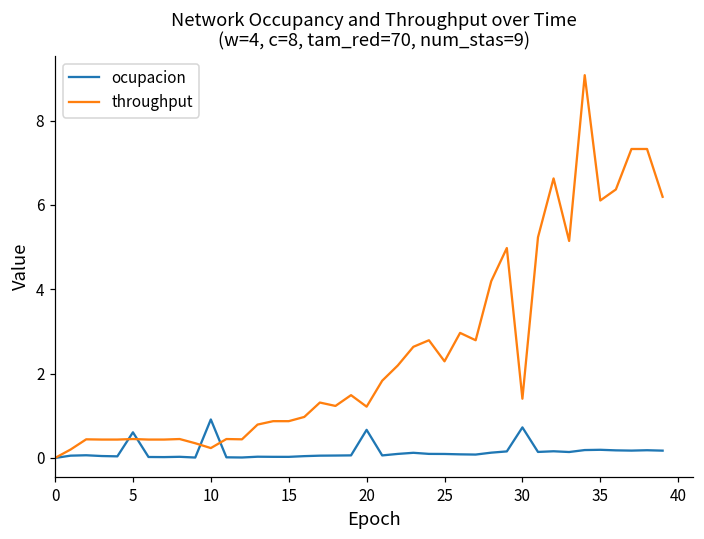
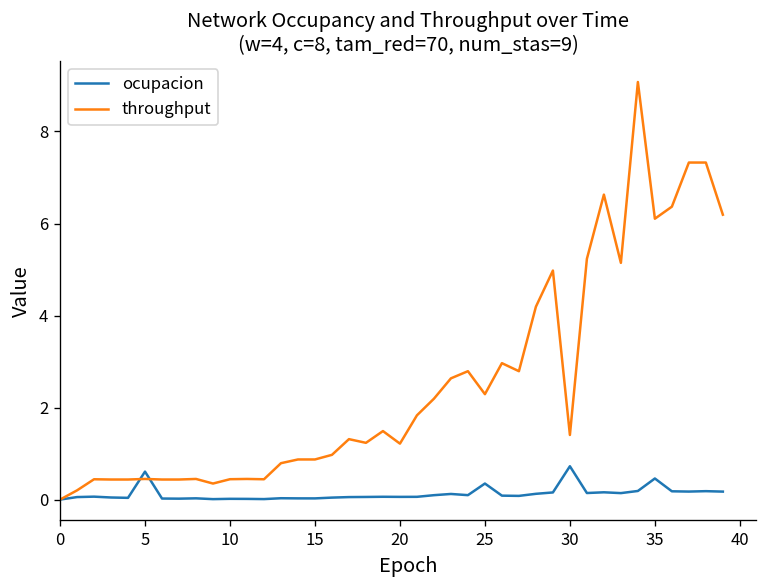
ocupacion, 10: 0.9 -> 0.0
throughput, 10: 0.2 -> 0.4
ocupacion, 20: 0.7 -> 0.1
ocupacion, 25: 0.1 -> 0.3
ocupacion, 35: 0.2 -> 0.5
